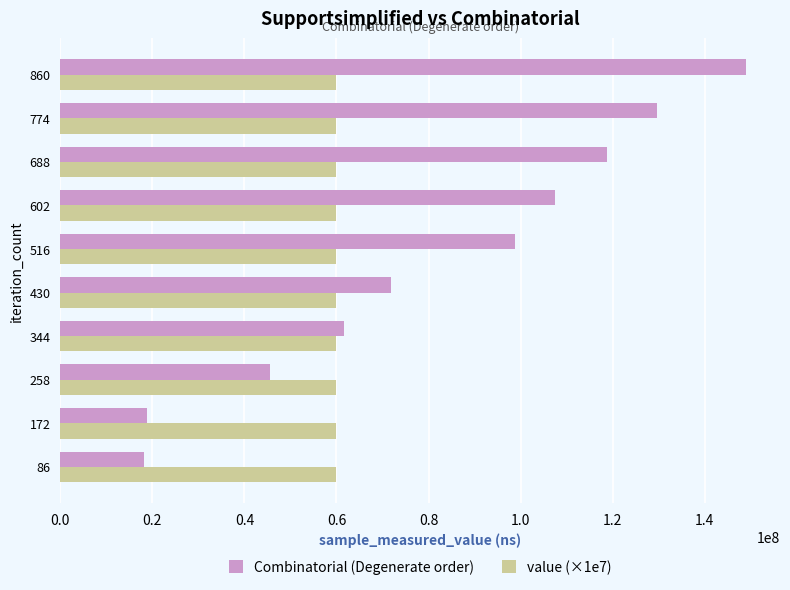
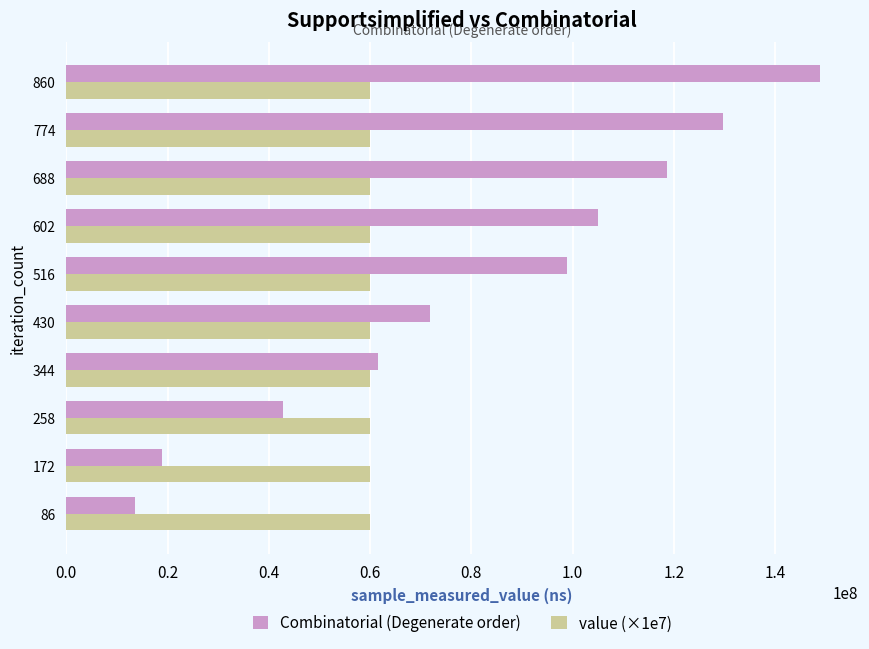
Combinatorial (Degenerate order), 602: 108000000 -> 105000000
Combinatorial (Degenerate order), 258: 46000000 -> 43000000
Combinatorial (Degenerate order), 86: 18000000 -> 14000000
